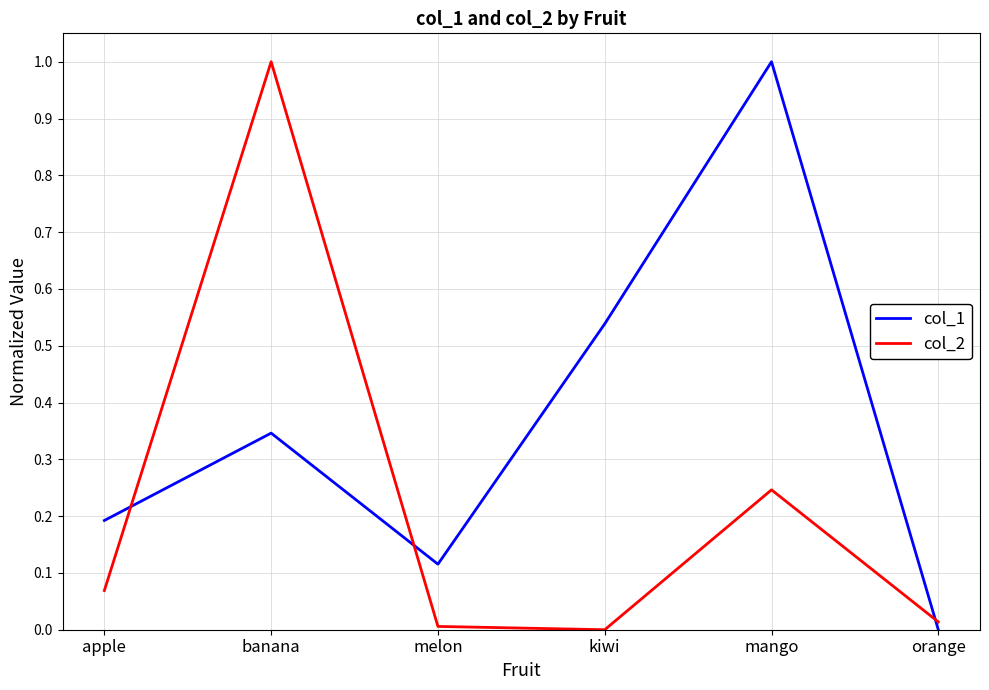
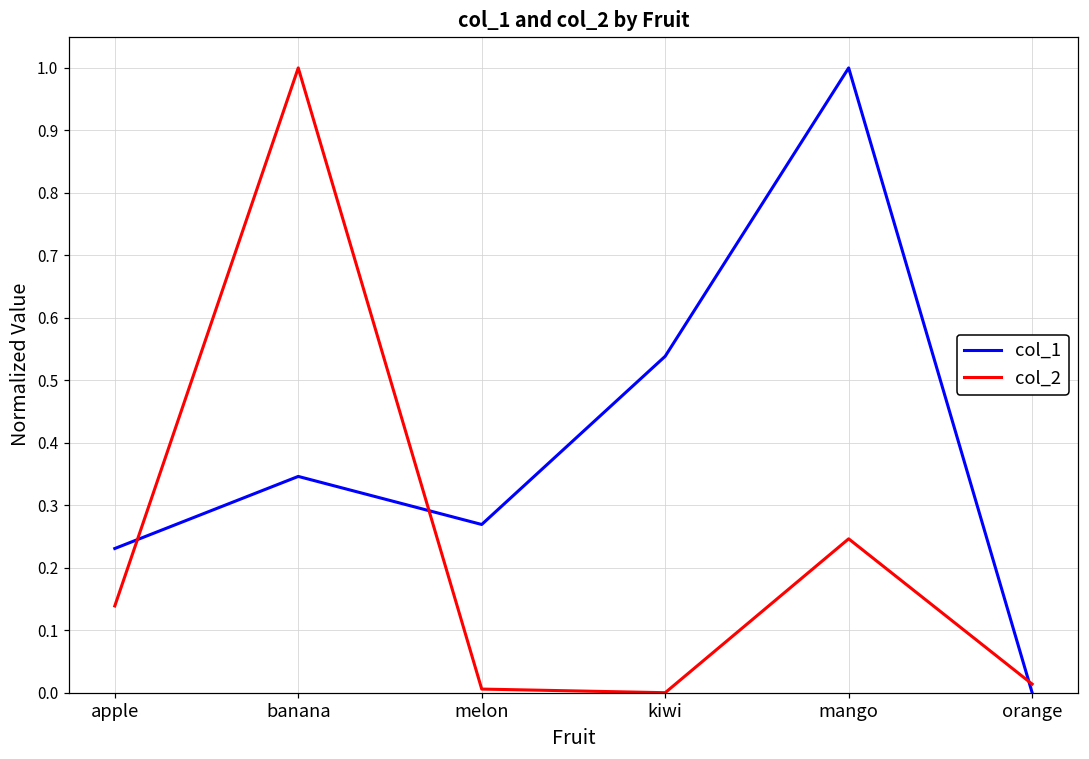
col_1, apple: 0.19 -> 0.23
col_2, apple: 0.07 -> 0.14
col_1, melon: 0.12 -> 0.27
